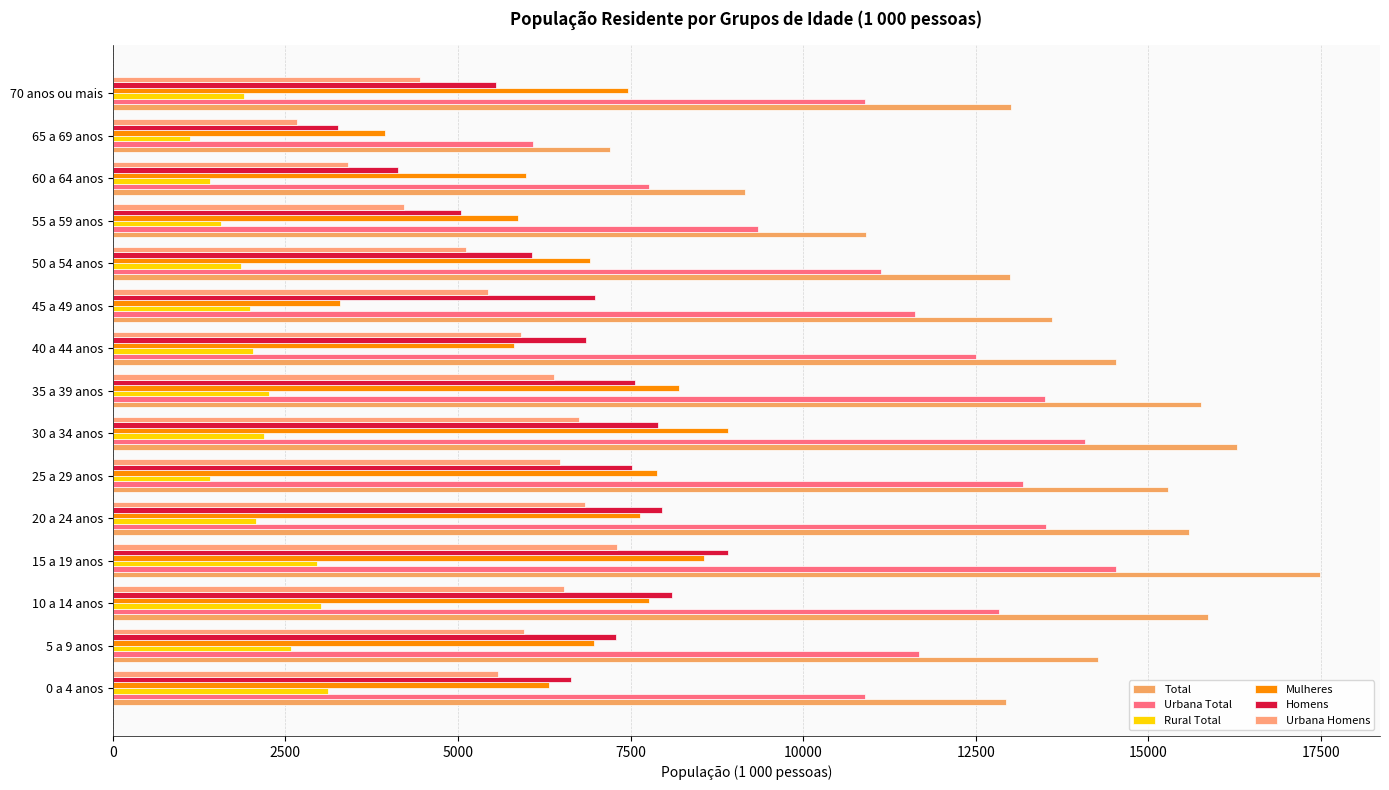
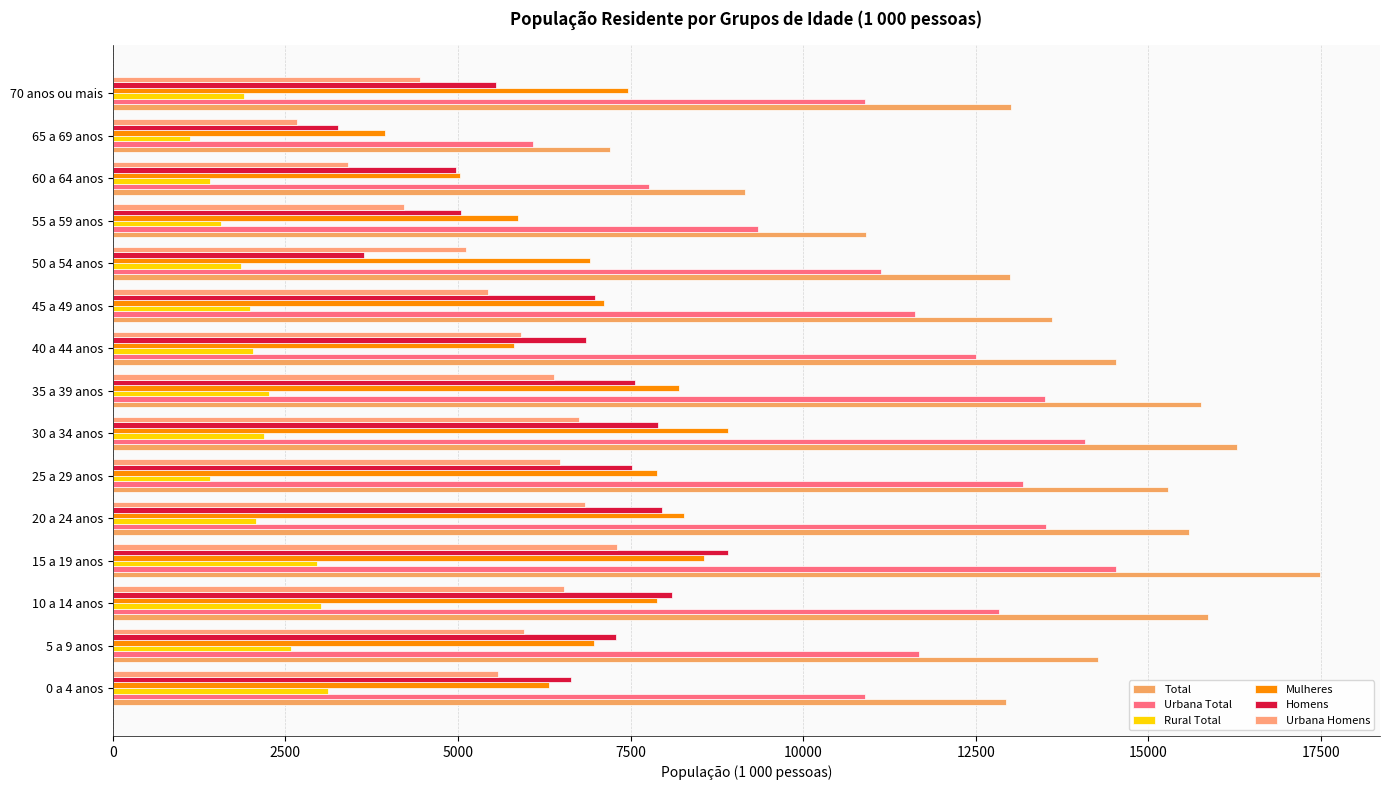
Homens, 60 a 64 anos: 4100 -> 5000
Mulheres, 60 a 64 anos: 6000 -> 5000
Homens, 50 a 54 anos: 6100 -> 3600
Mulheres, 45 a 49 anos: 3300 -> 7100
Mulheres, 20 a 24 anos: 7600 -> 8300
Mulheres, 10 a 14 anos: 7800 -> 7900
